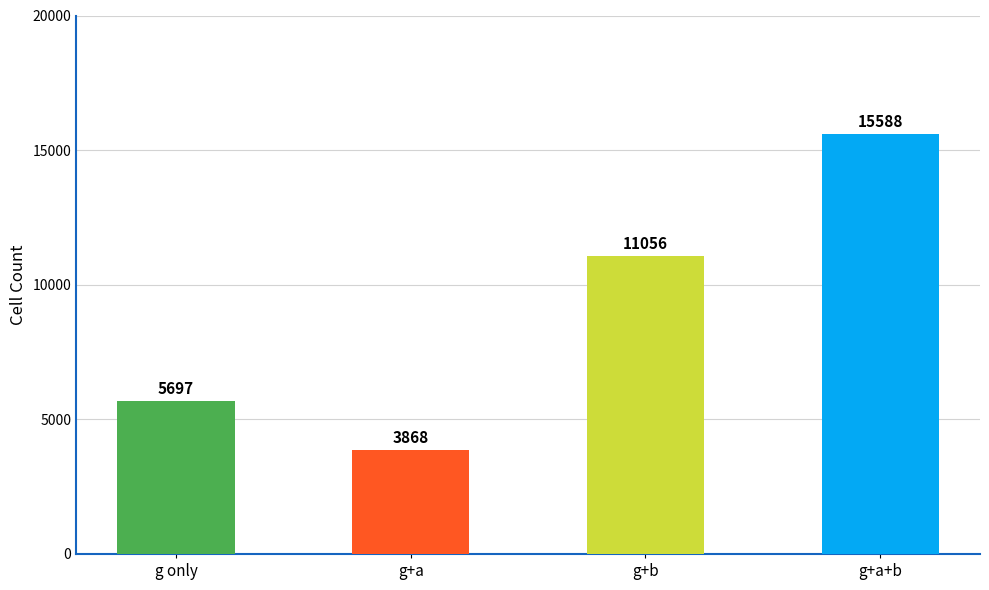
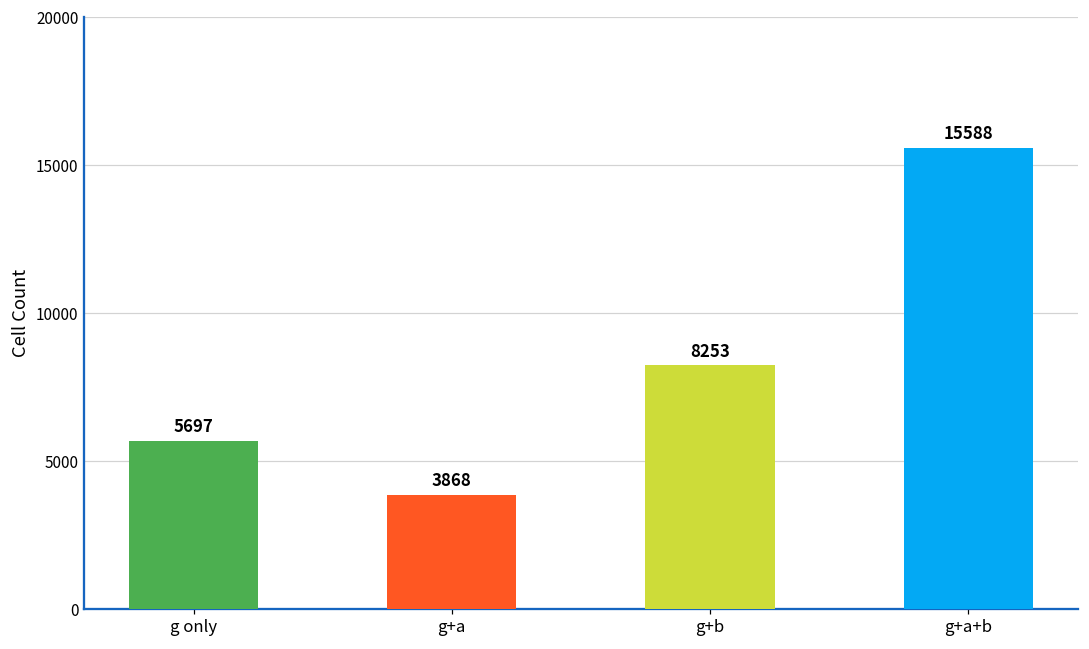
g+b: 11056 -> 8253
